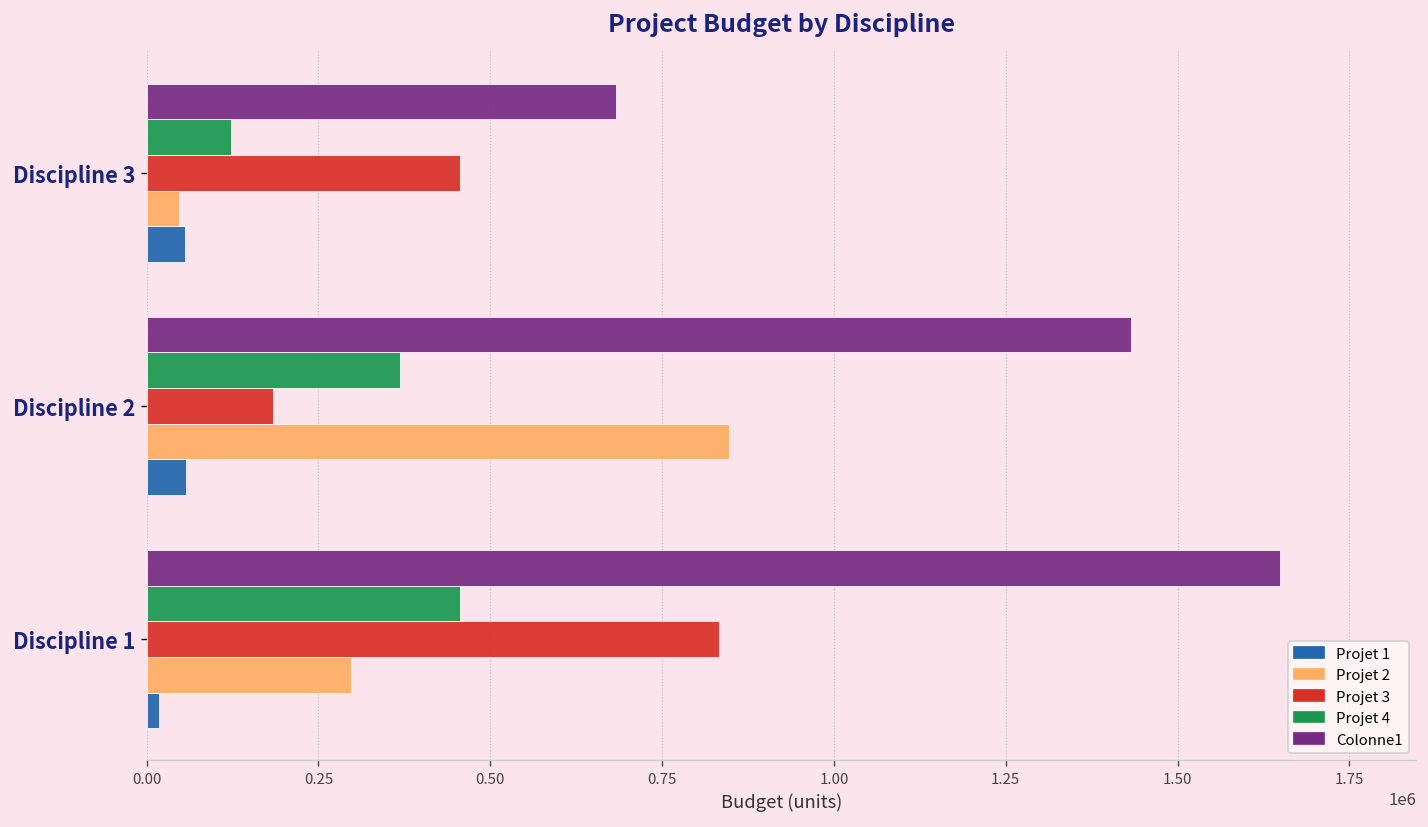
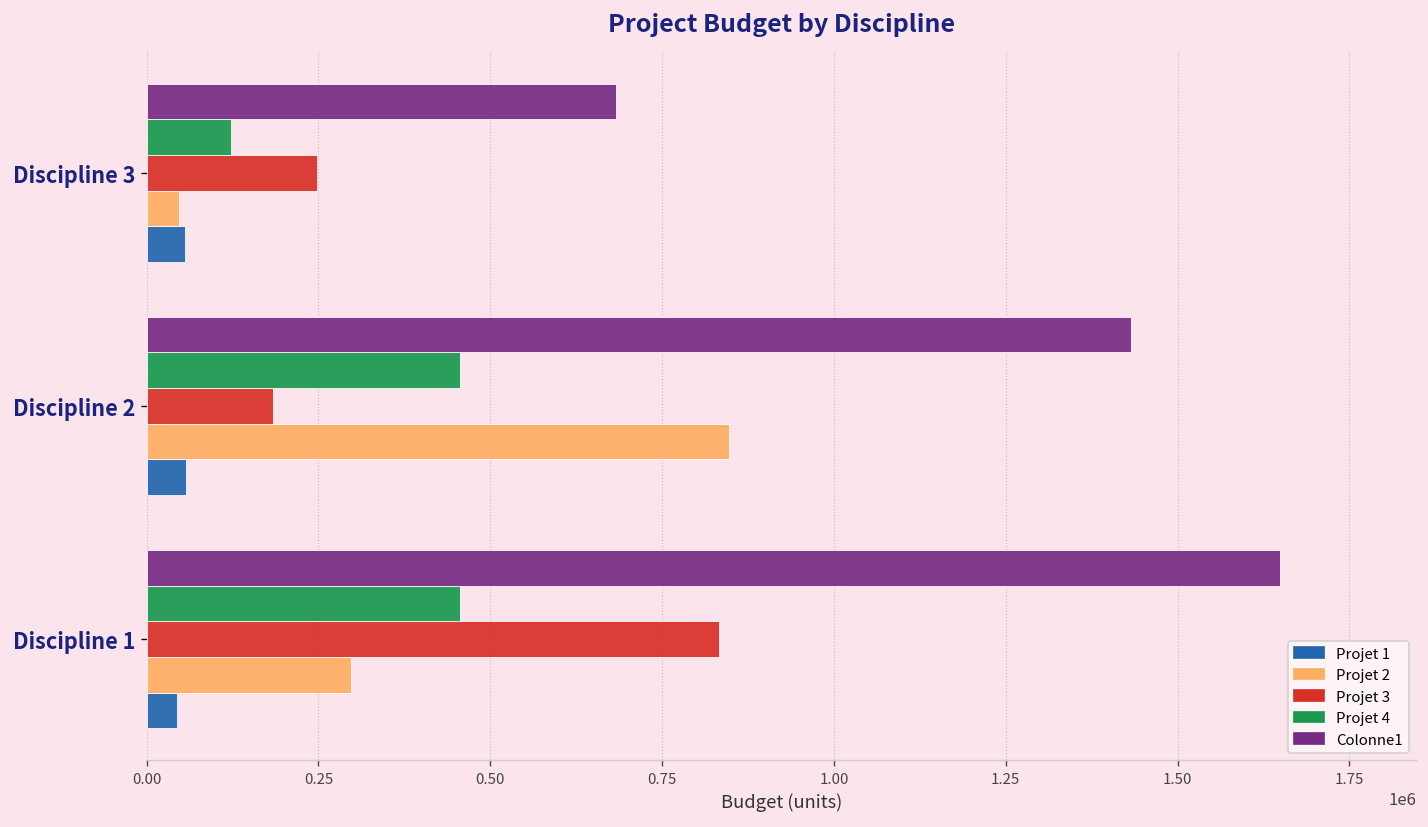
Projet 3, Discipline 3: 460000 -> 250000
Projet 4, Discipline 2: 370000 -> 460000
Projet 1, Discipline 1: 20000 -> 40000
